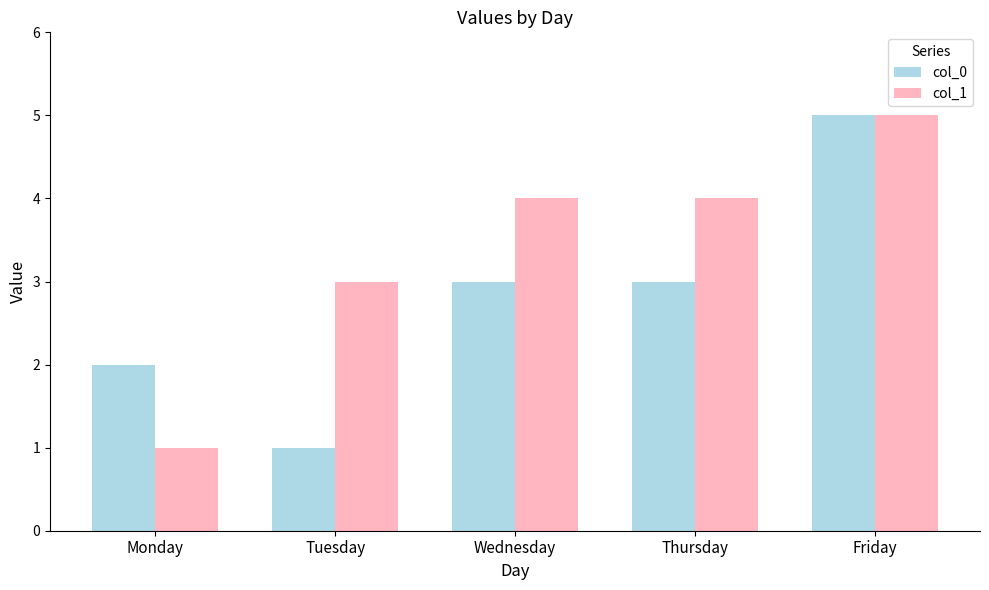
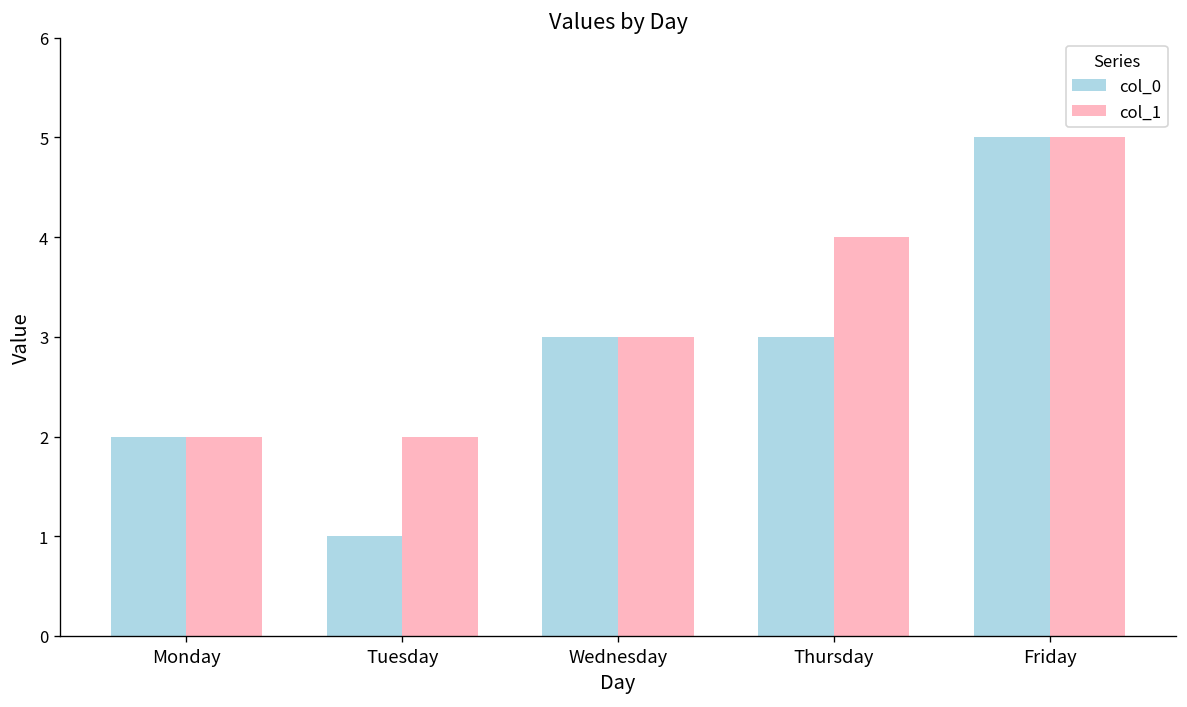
col_1, Monday: 1 -> 2
col_1, Tuesday: 3 -> 2
col_1, Wednesday: 4 -> 3
